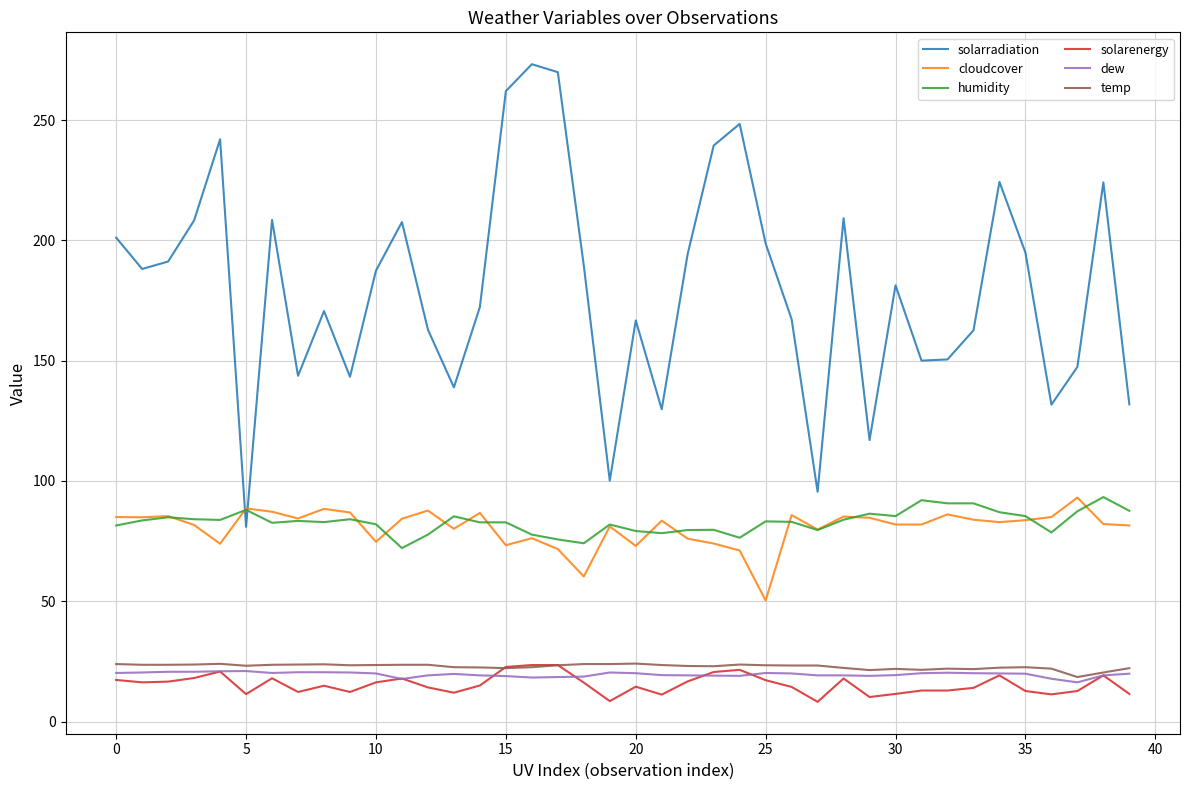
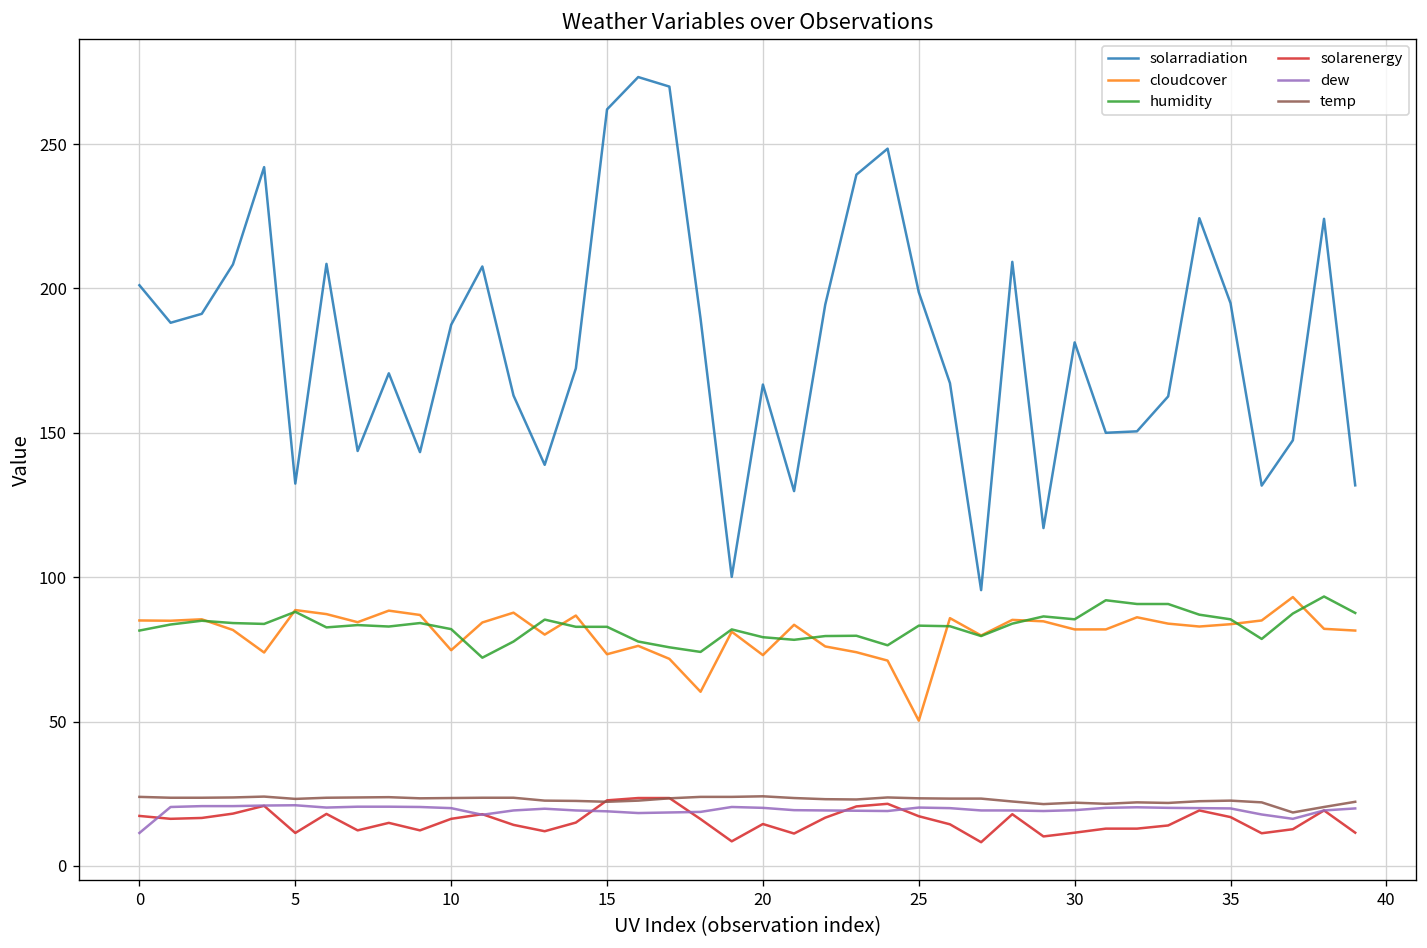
dew, 0: 20 -> 11
solarradiation, 5: 81 -> 132
solarenergy, 35: 13 -> 17
